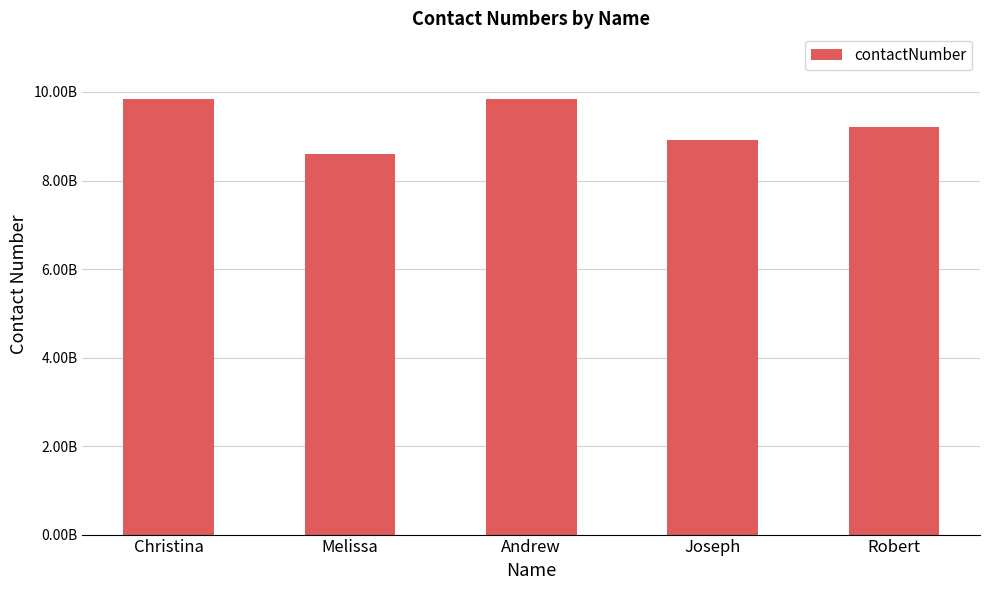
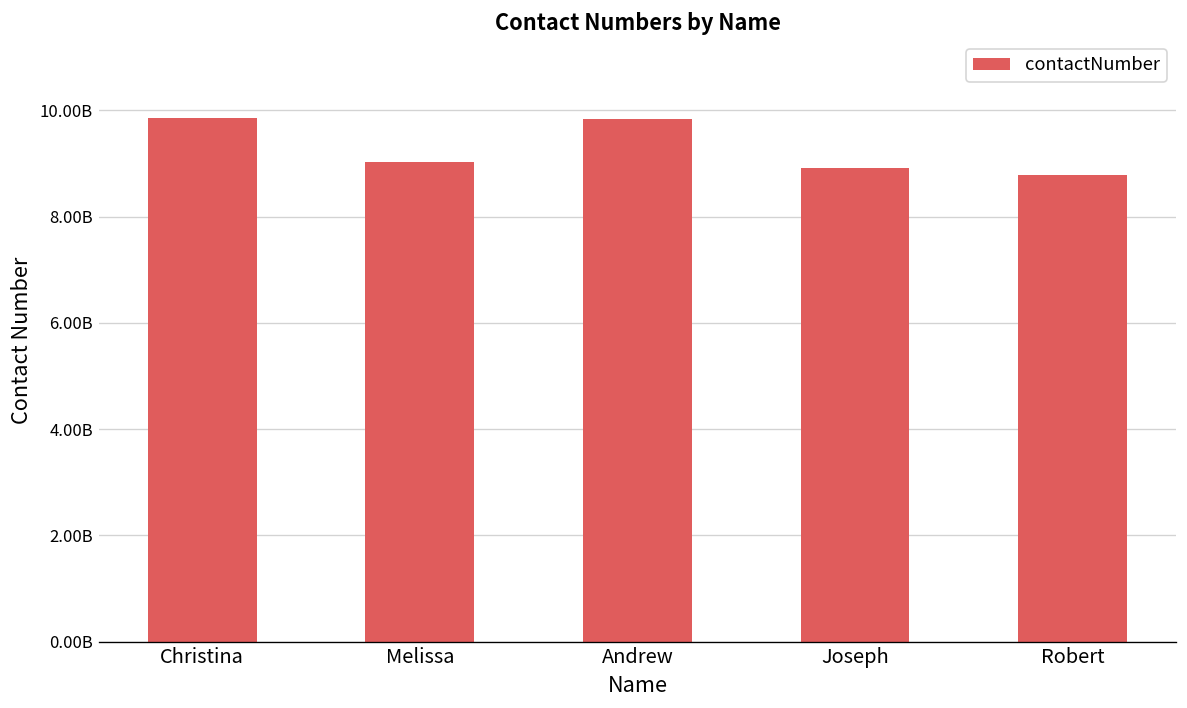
Melissa: 8600000000 -> 9000000000
Robert: 9200000000 -> 8800000000
